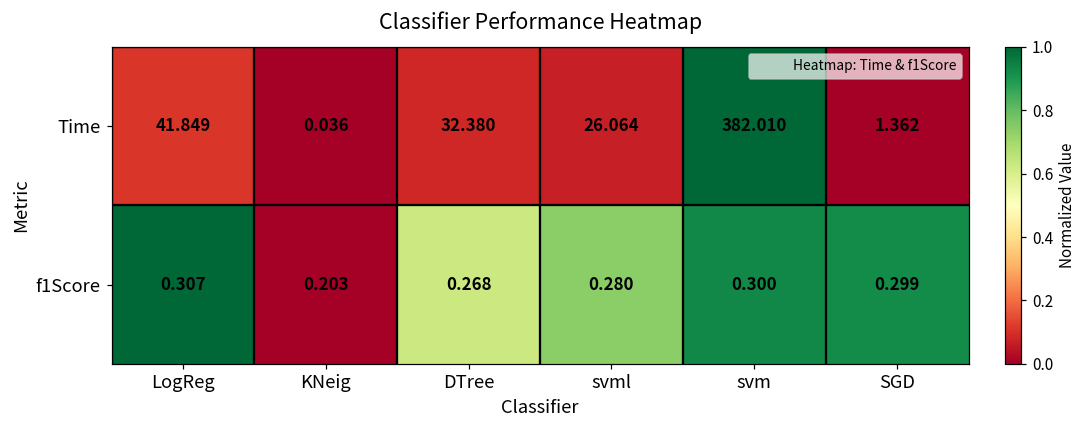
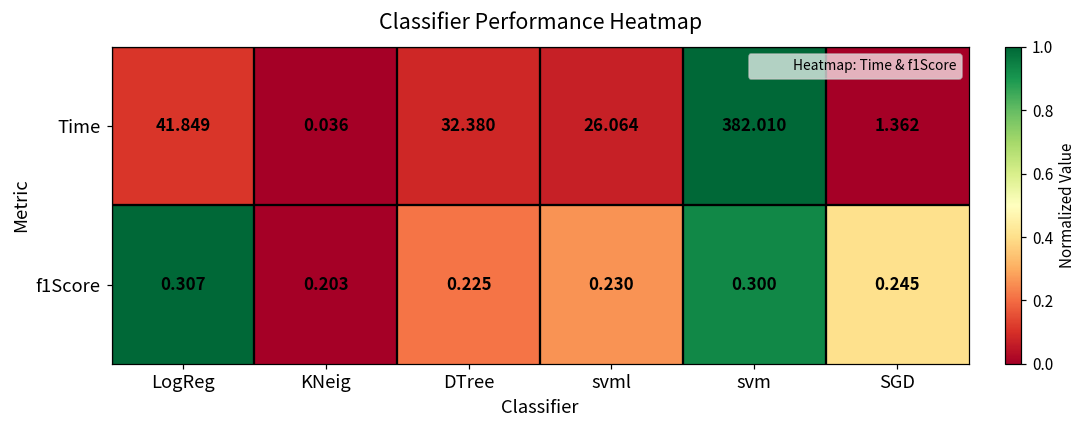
f1Score, DTree: 0.268 -> 0.225
f1Score, svml: 0.280 -> 0.230
f1Score, SGD: 0.299 -> 0.245
